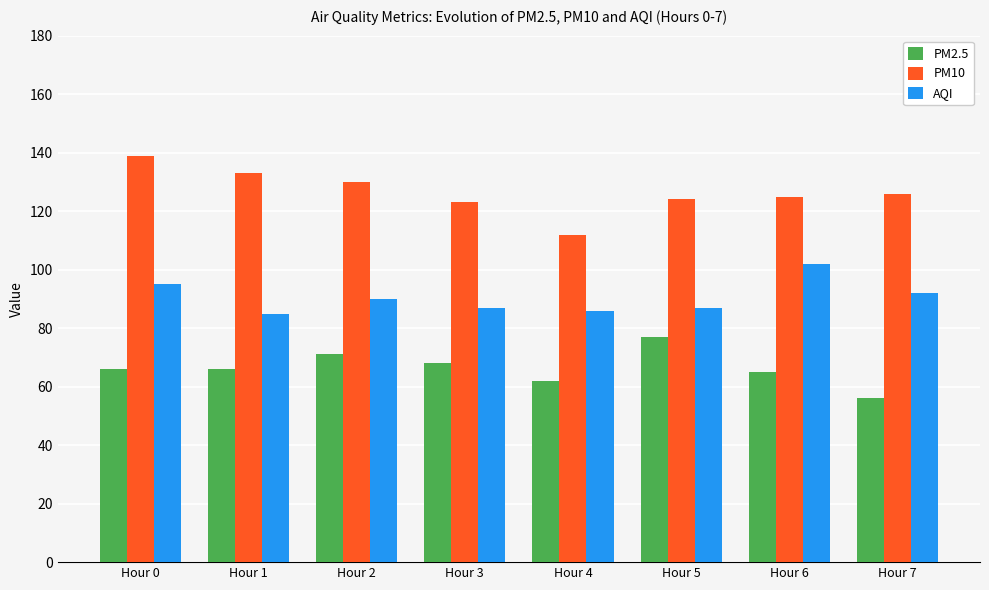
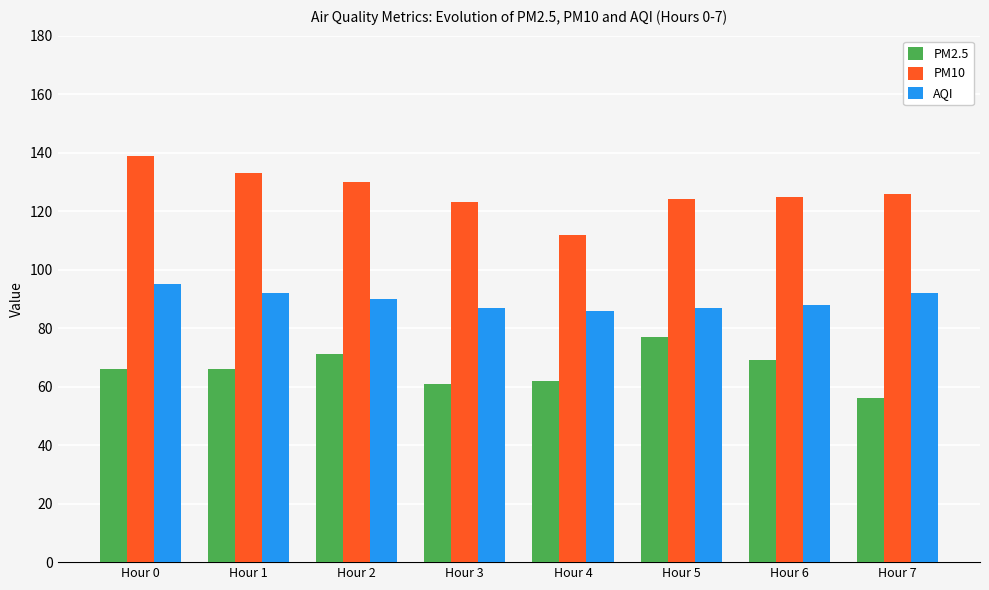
AQI, Hour 1: 85 -> 92
PM2.5, Hour 3: 68 -> 61
PM2.5, Hour 6: 65 -> 69
AQI, Hour 6: 102 -> 88
